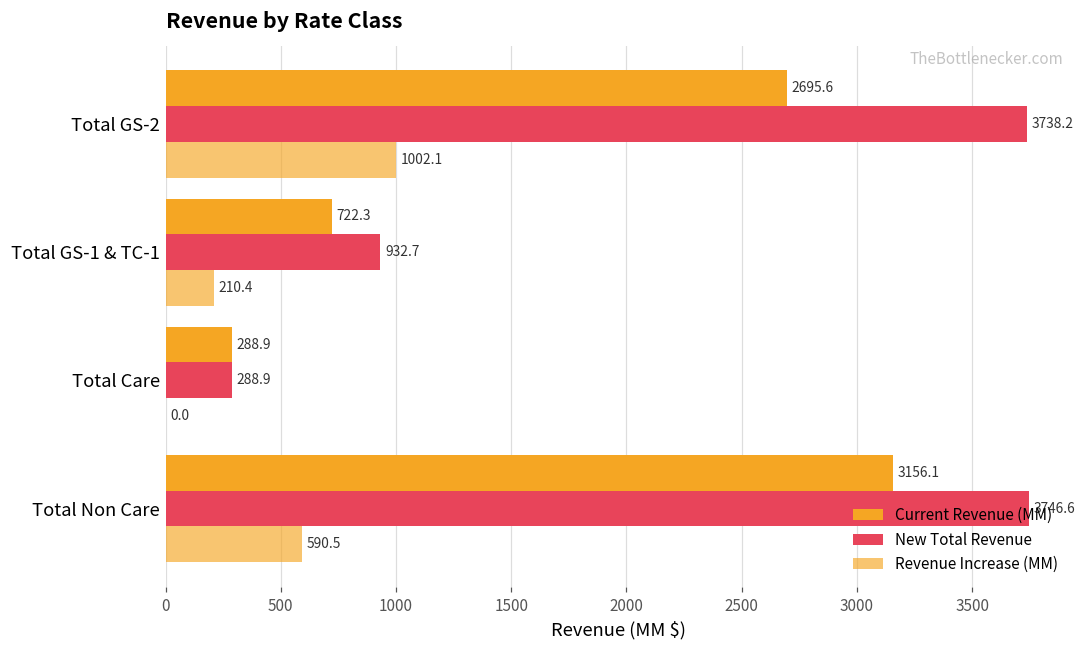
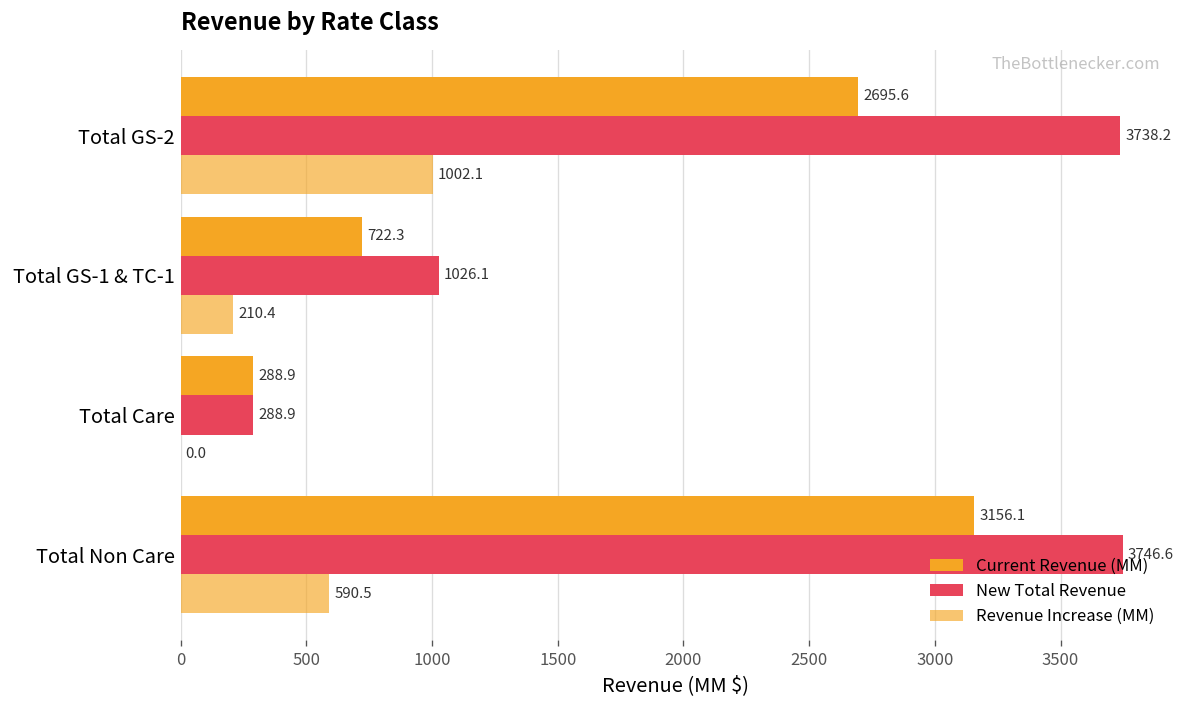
New Total Revenue, Total GS-1 & TC-1: 932.7 -> 1026.1
